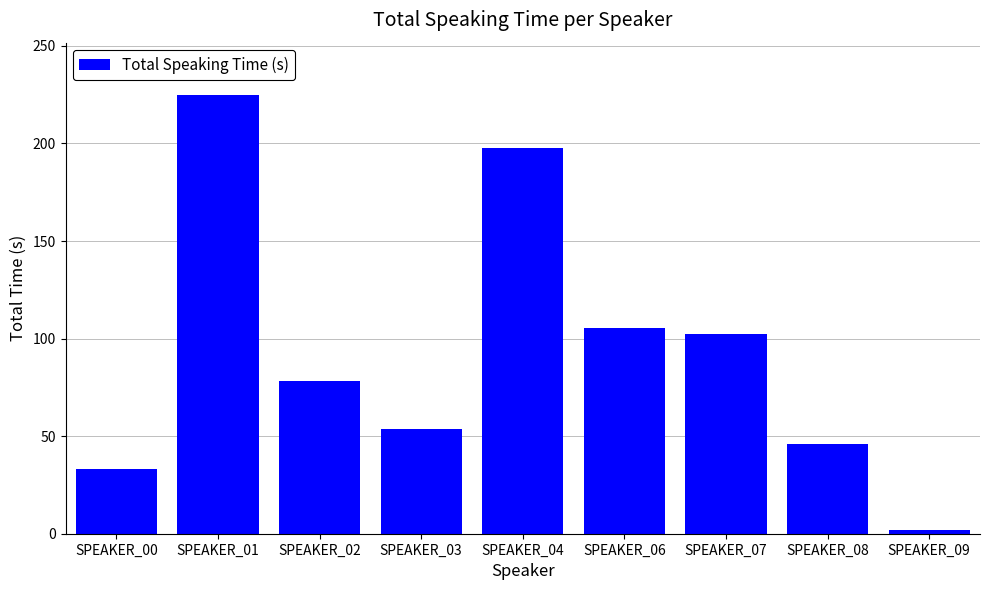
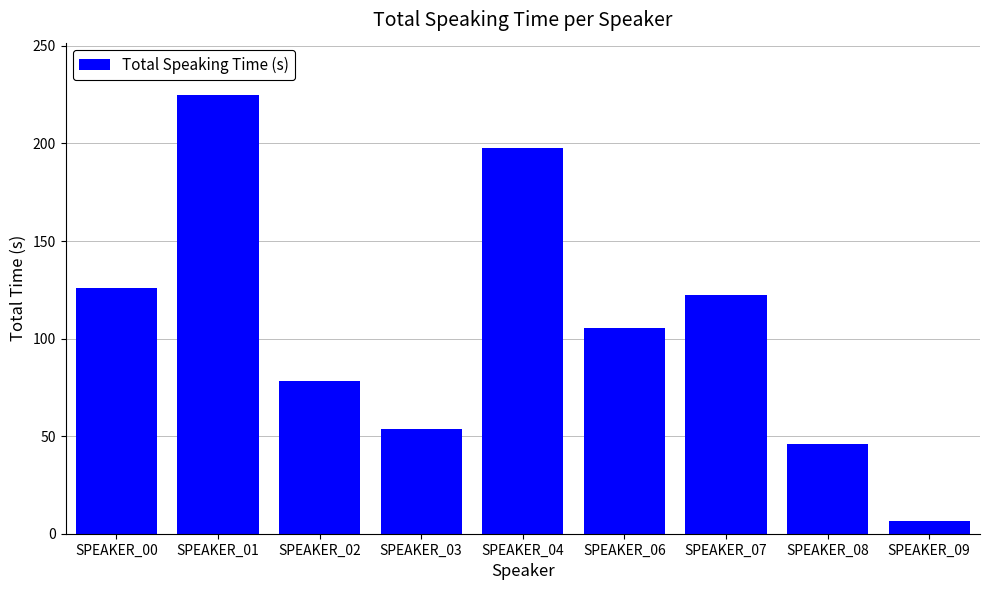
SPEAKER_00: 33 -> 126
SPEAKER_07: 103 -> 122
SPEAKER_09: 2 -> 6
